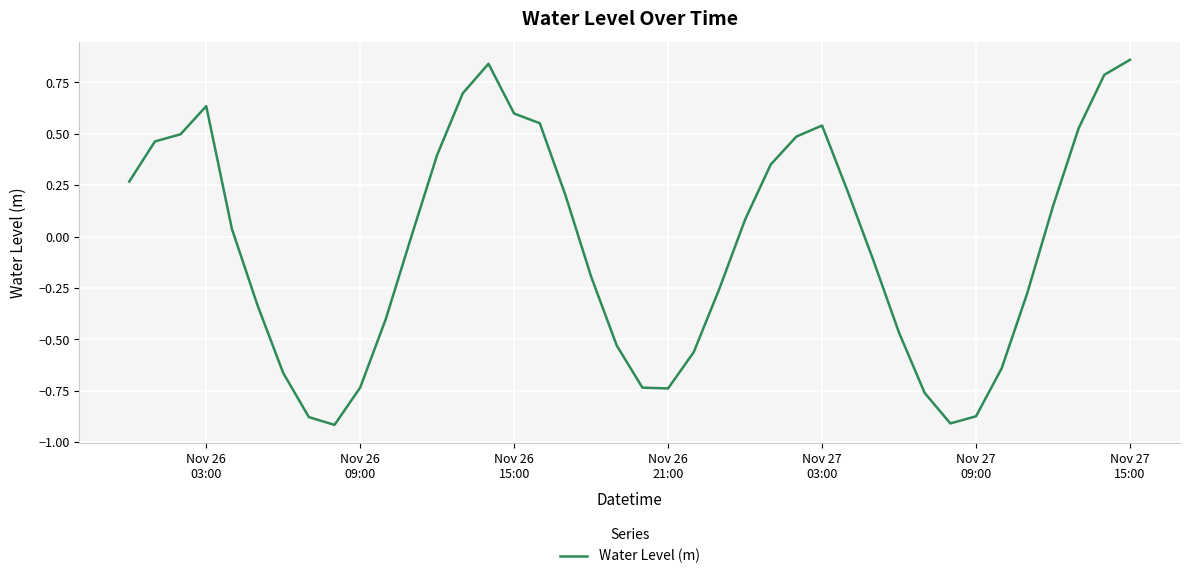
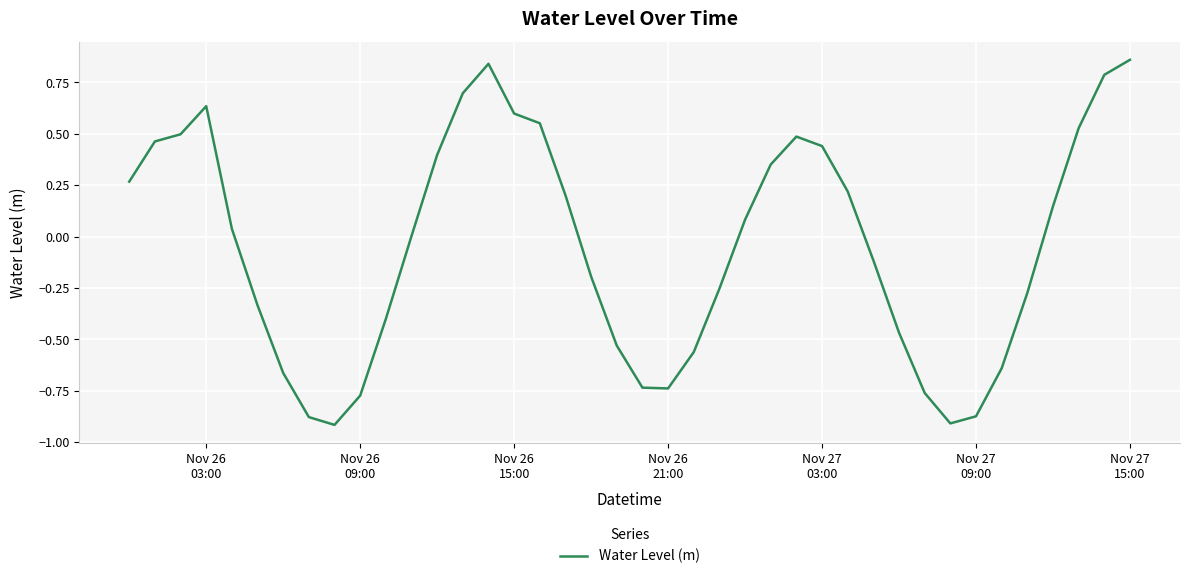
Nov 26 09:00: -0.73 -> -0.77
Nov 27 03:00: 0.54 -> 0.44
